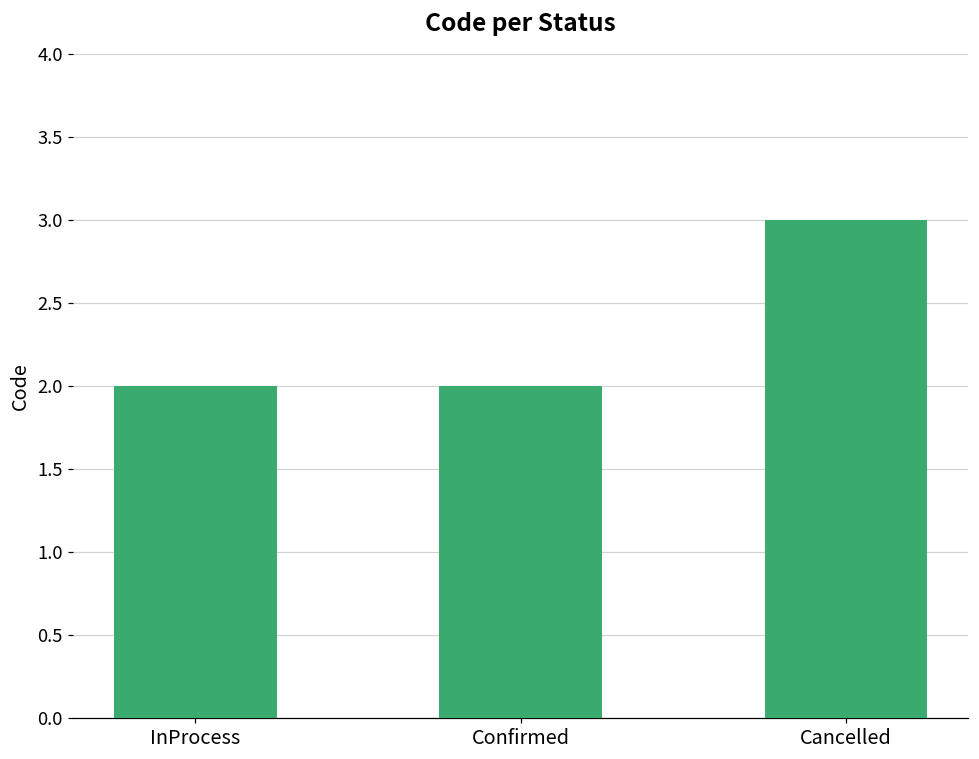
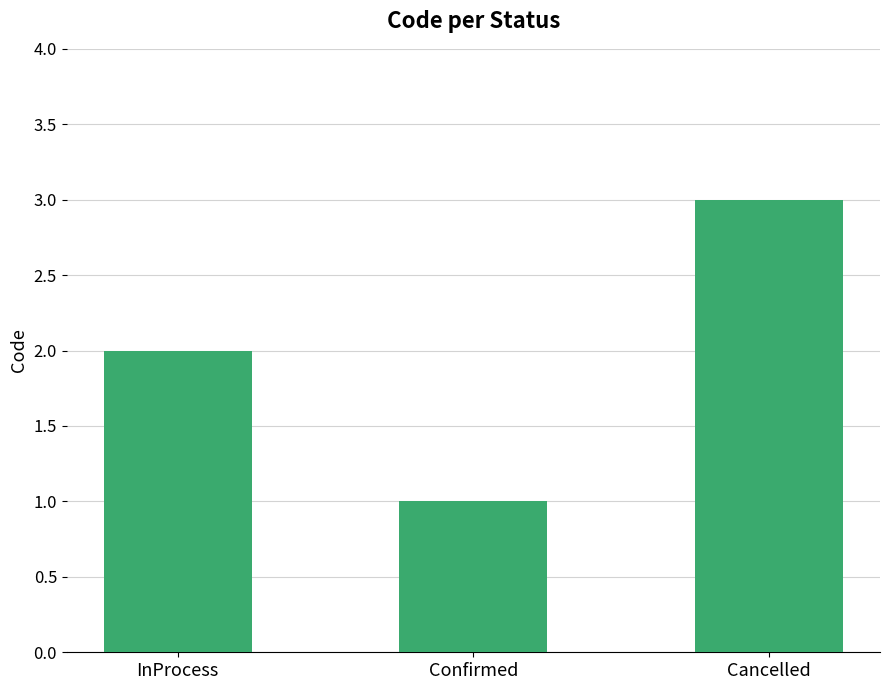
Confirmed: 2 -> 1
